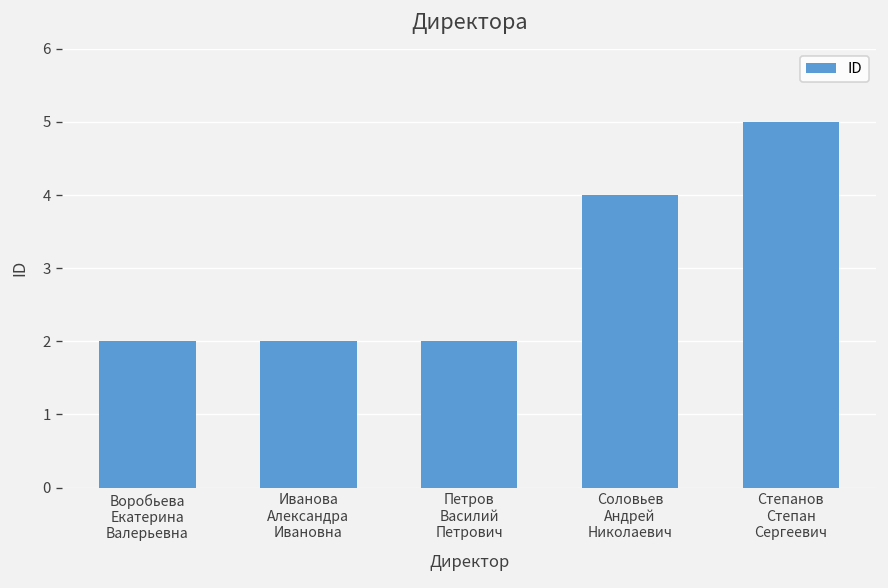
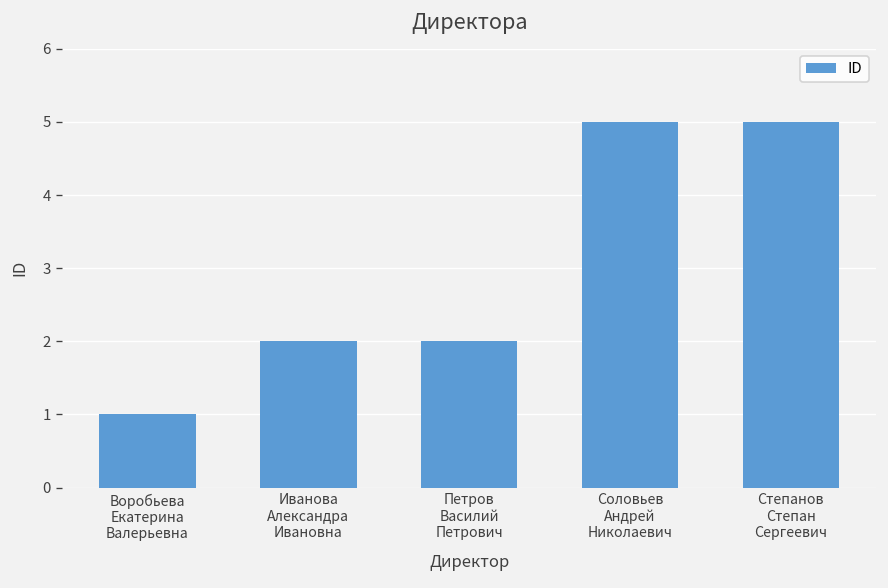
Воробьева Екатерина Валерьевна: 2 -> 1
Соловьев Андрей Николаевич: 4 -> 5
